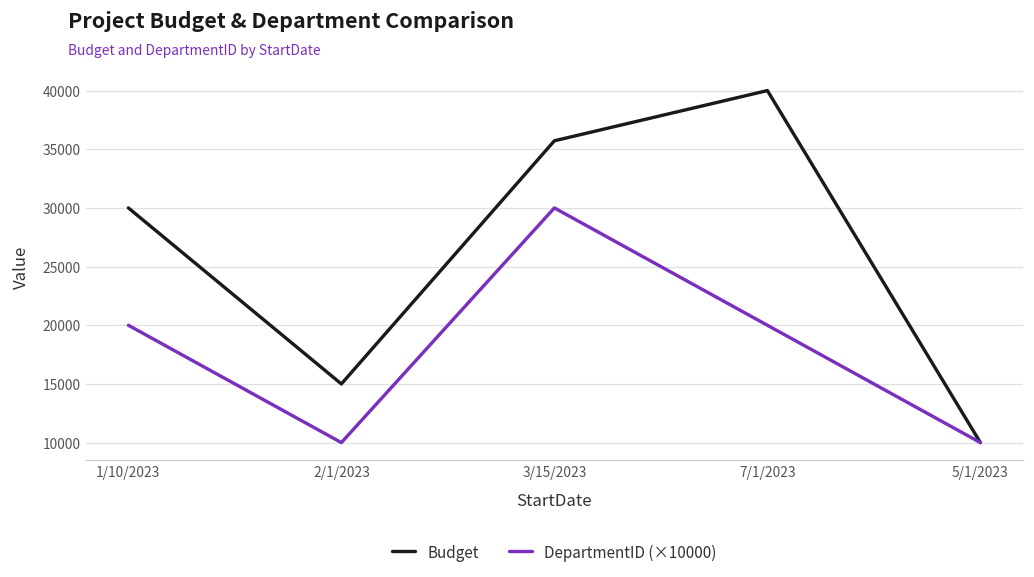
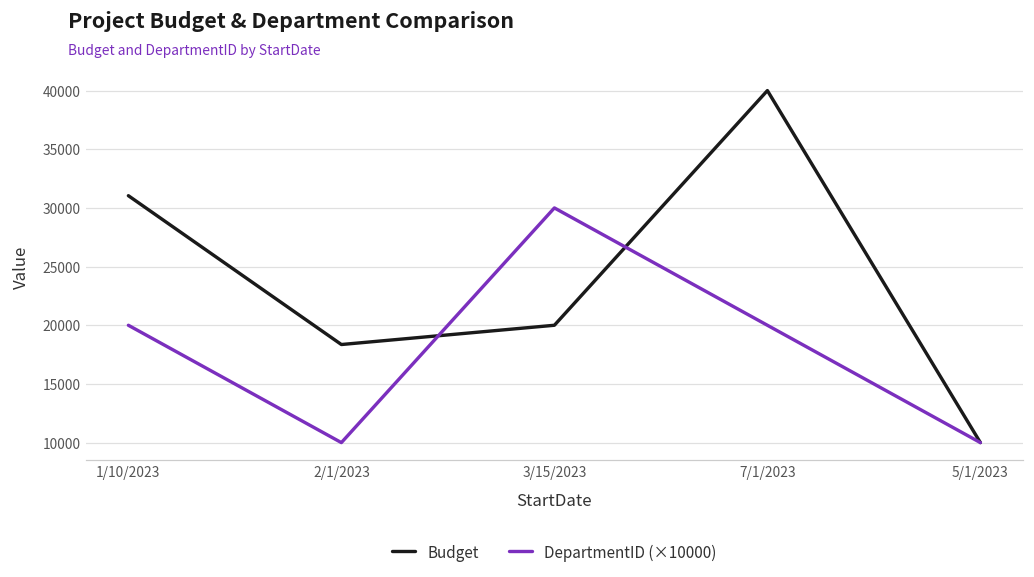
Budget, 1/10/2023: 30000 -> 31000
Budget, 2/1/2023: 15000 -> 18400
Budget, 3/15/2023: 35700 -> 20000
